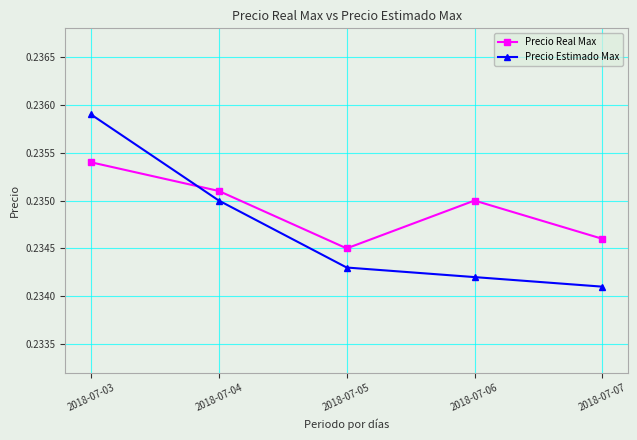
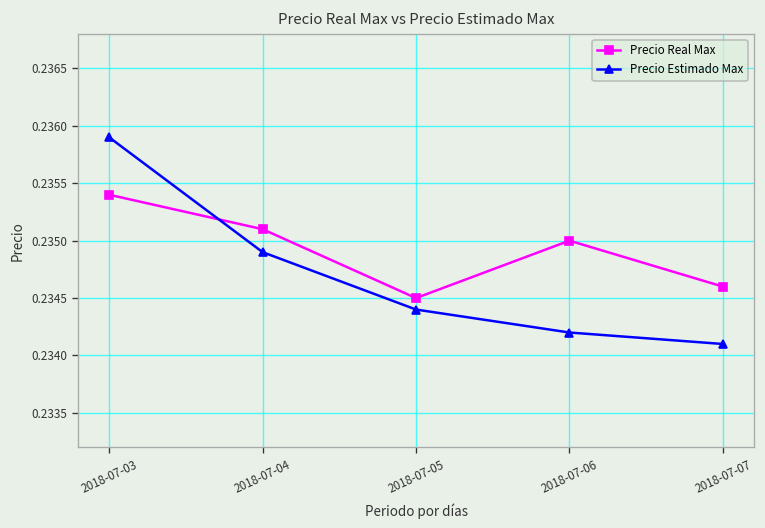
Precio Estimado Max, 2018-07-04: 0.2350 -> 0.2349
Precio Estimado Max, 2018-07-05: 0.2343 -> 0.2344
